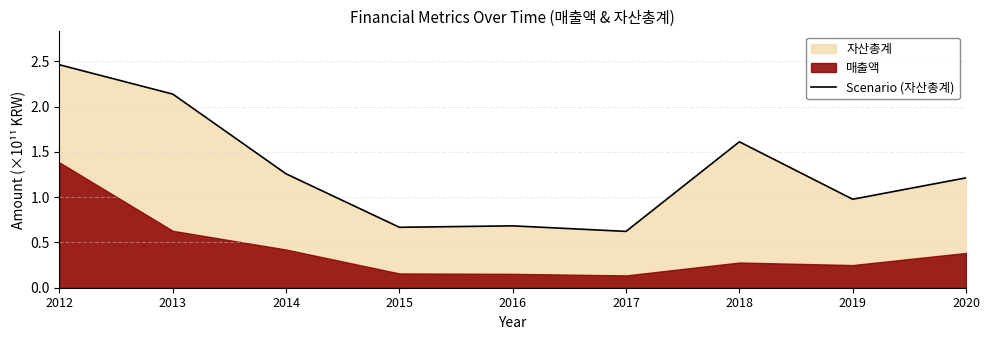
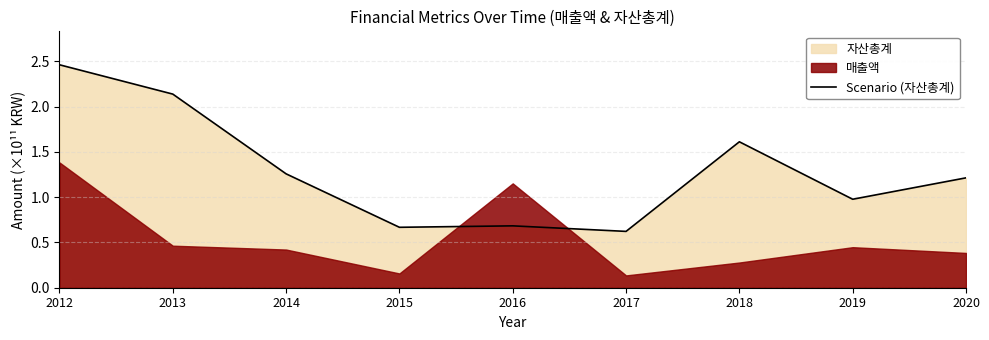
매출액, 2013: 0.6 -> 0.5
매출액, 2016: 0.2 -> 1.2
매출액, 2019: 0.3 -> 0.4
